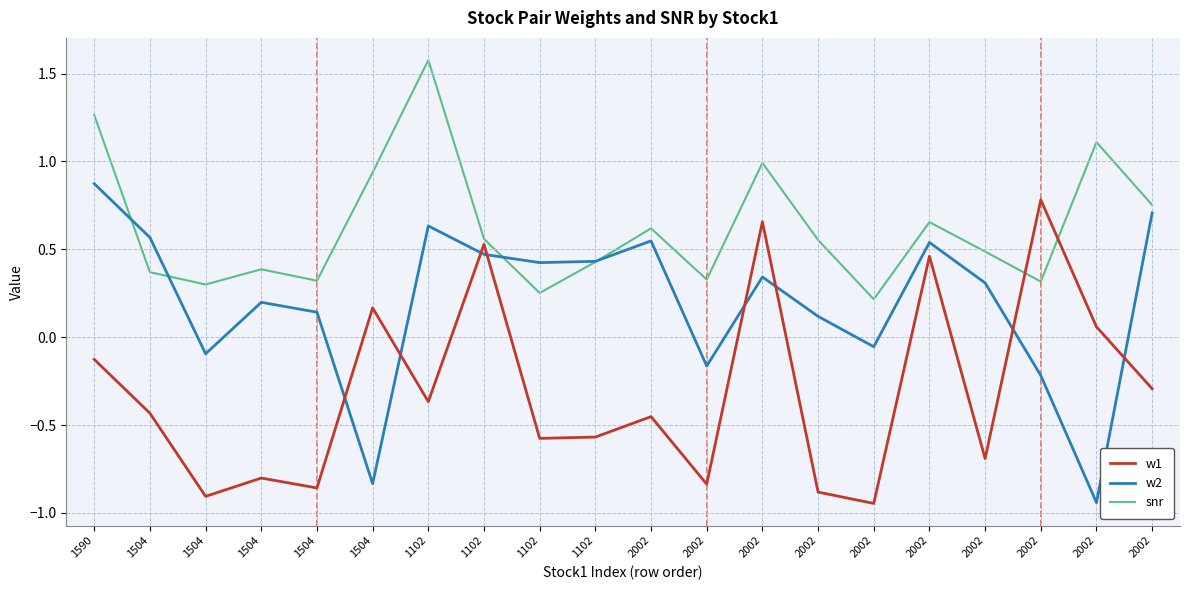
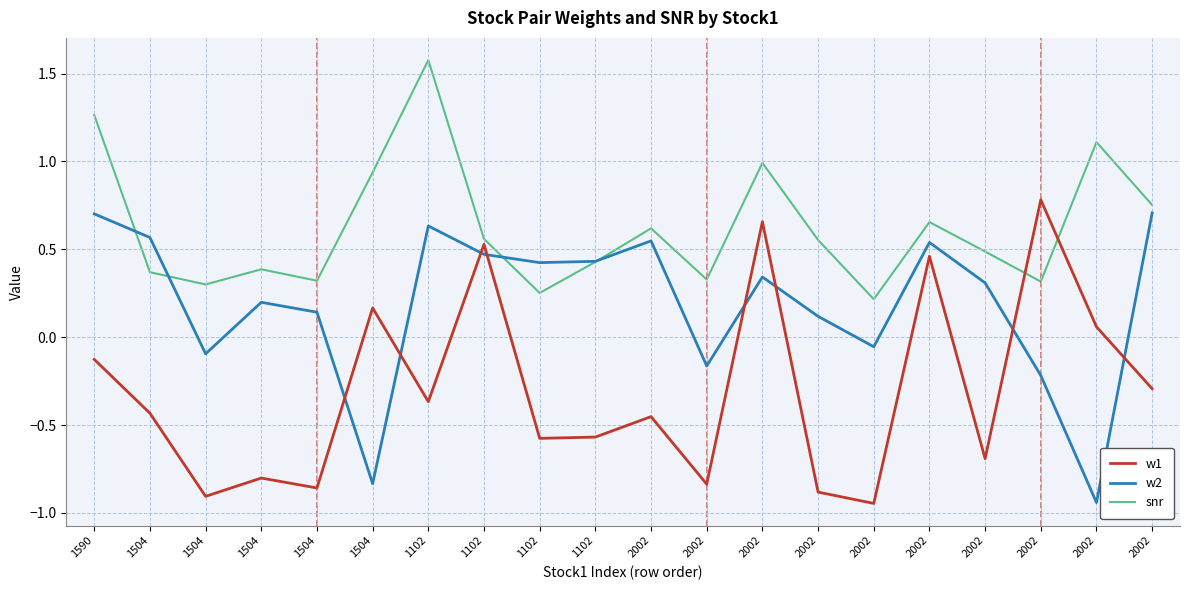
w2, 1590: 0.87 -> 0.70
